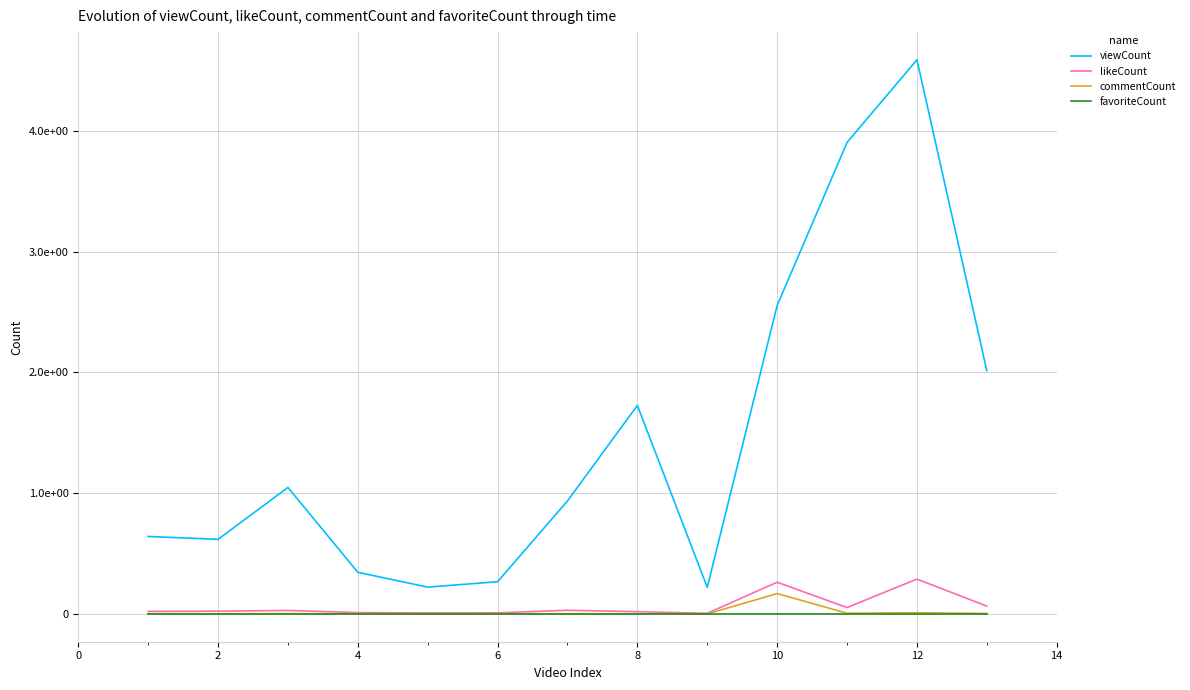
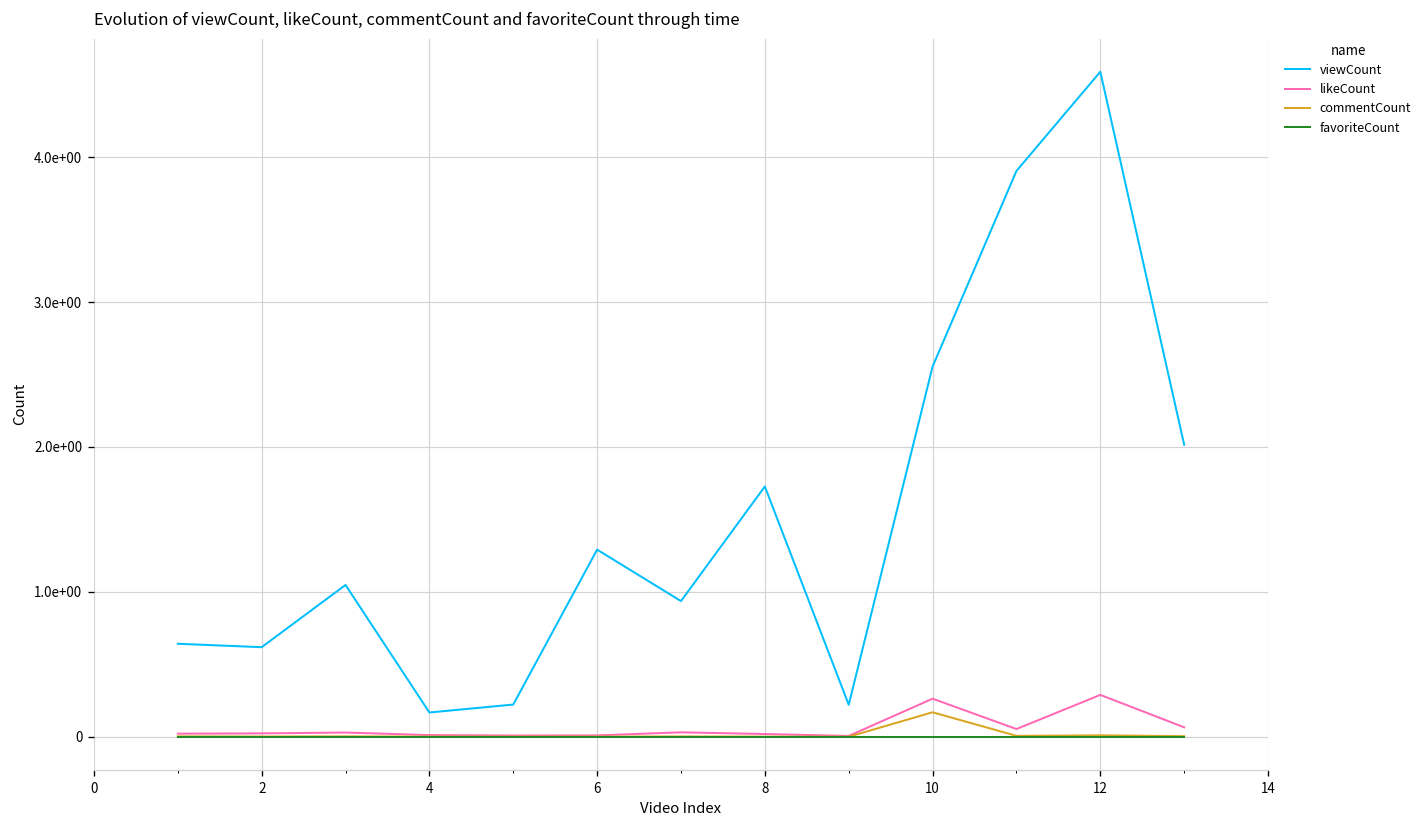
viewCount, 4: 0.35 -> 0.17
viewCount, 6: 0.27 -> 1.29
